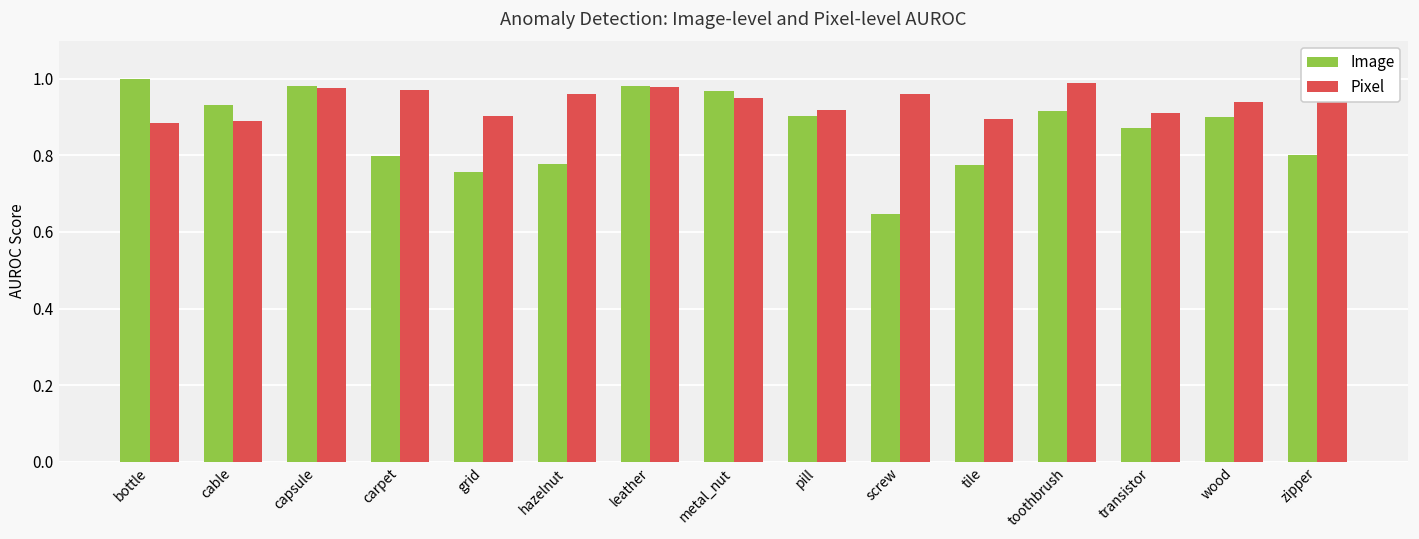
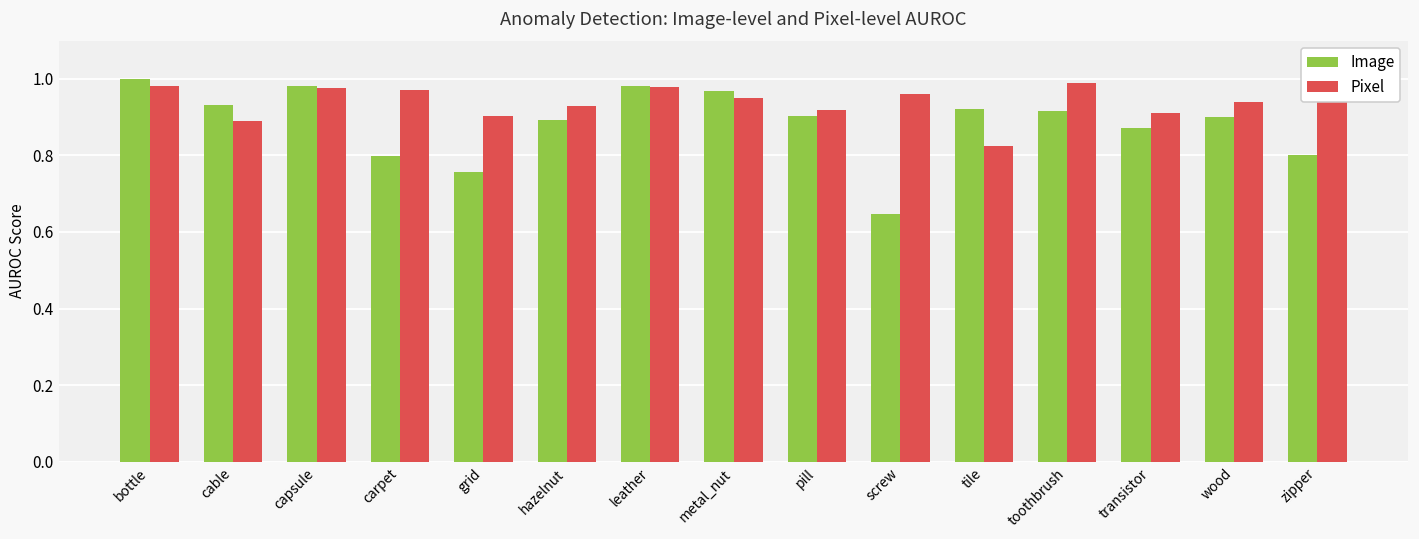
Pixel, bottle: 0.88 -> 0.98
Image, hazelnut: 0.78 -> 0.89
Pixel, hazelnut: 0.96 -> 0.93
Image, tile: 0.78 -> 0.92
Pixel, tile: 0.89 -> 0.82
